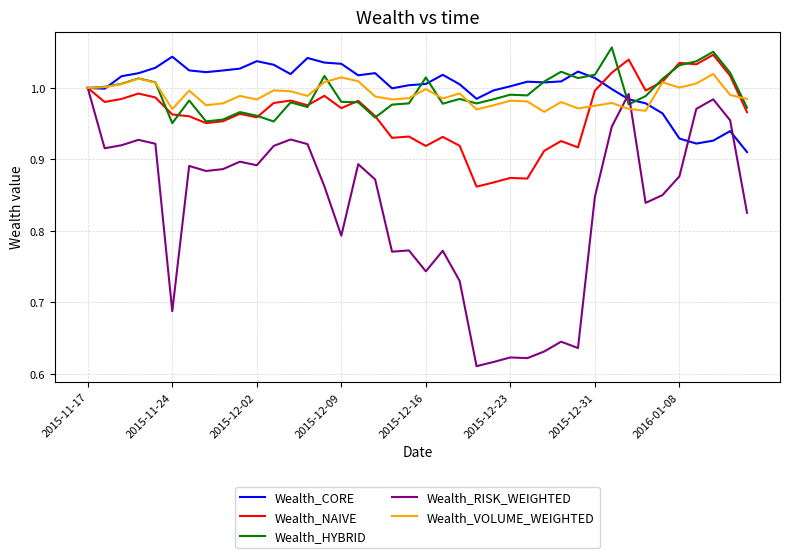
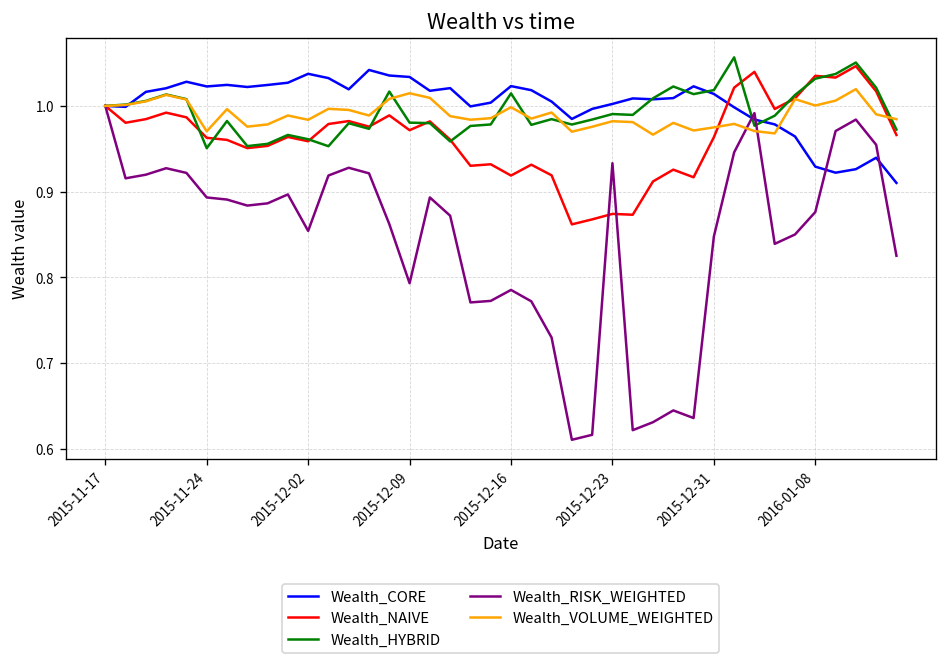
Wealth_CORE, 2015-11-24: 1.04 -> 1.02
Wealth_RISK_WEIGHTED, 2015-11-24: 0.69 -> 0.89
Wealth_RISK_WEIGHTED, 2015-12-02: 0.89 -> 0.85
Wealth_CORE, 2015-12-16: 1.01 -> 1.02
Wealth_RISK_WEIGHTED, 2015-12-16: 0.74 -> 0.79
Wealth_RISK_WEIGHTED, 2015-12-23: 0.62 -> 0.93
Wealth_NAIVE, 2015-12-31: 1.00 -> 0.96
